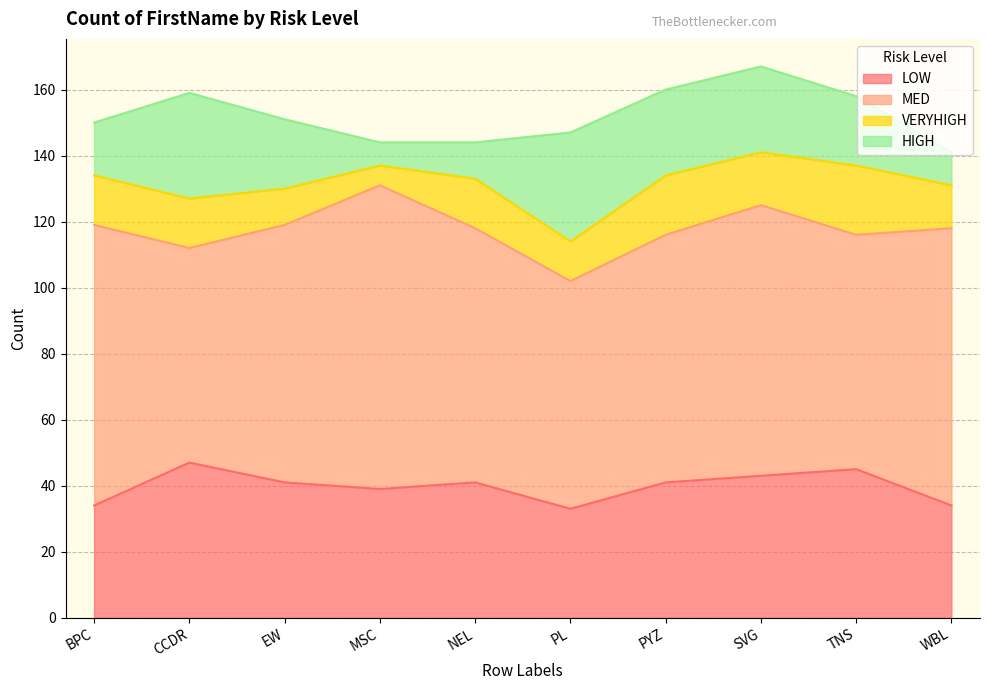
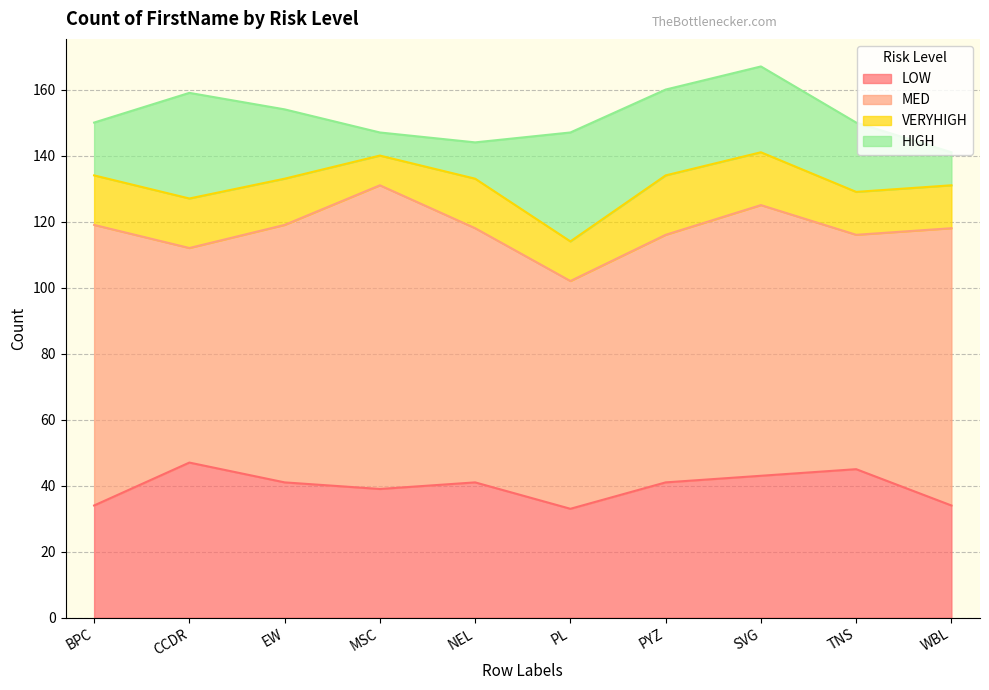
VERYHIGH, EW: 11 -> 14
VERYHIGH, MSC: 6 -> 9
VERYHIGH, TNS: 21 -> 13
